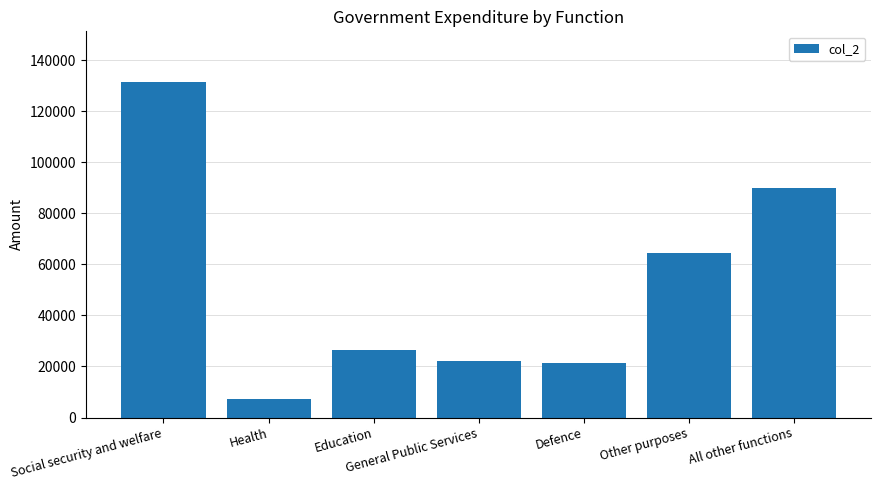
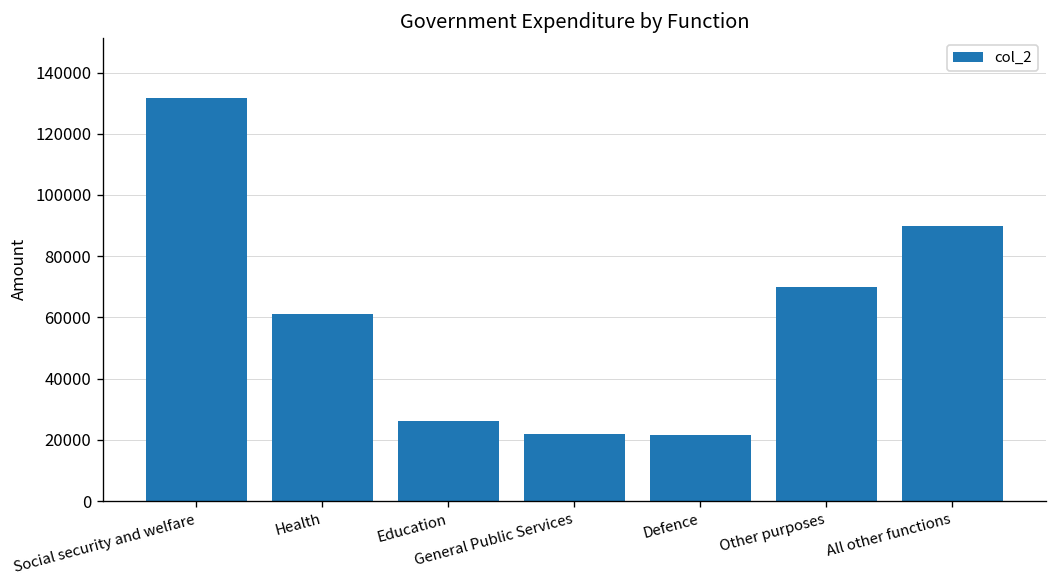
Health: 7000 -> 61000
Other purposes: 65000 -> 70000
